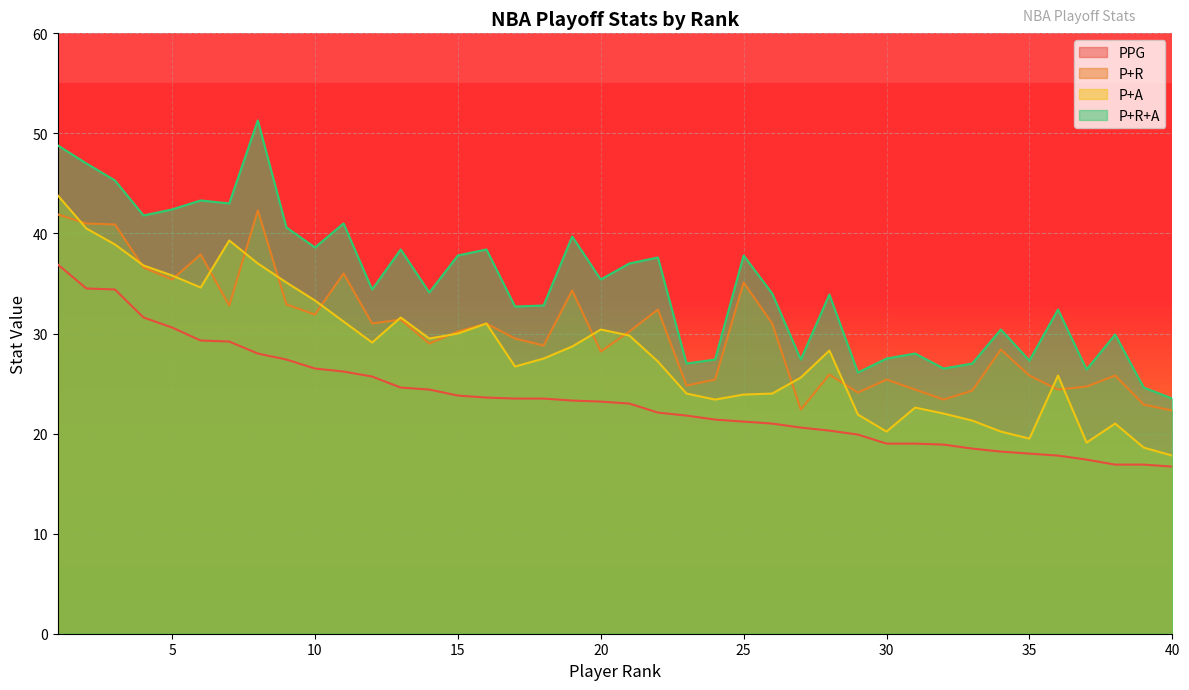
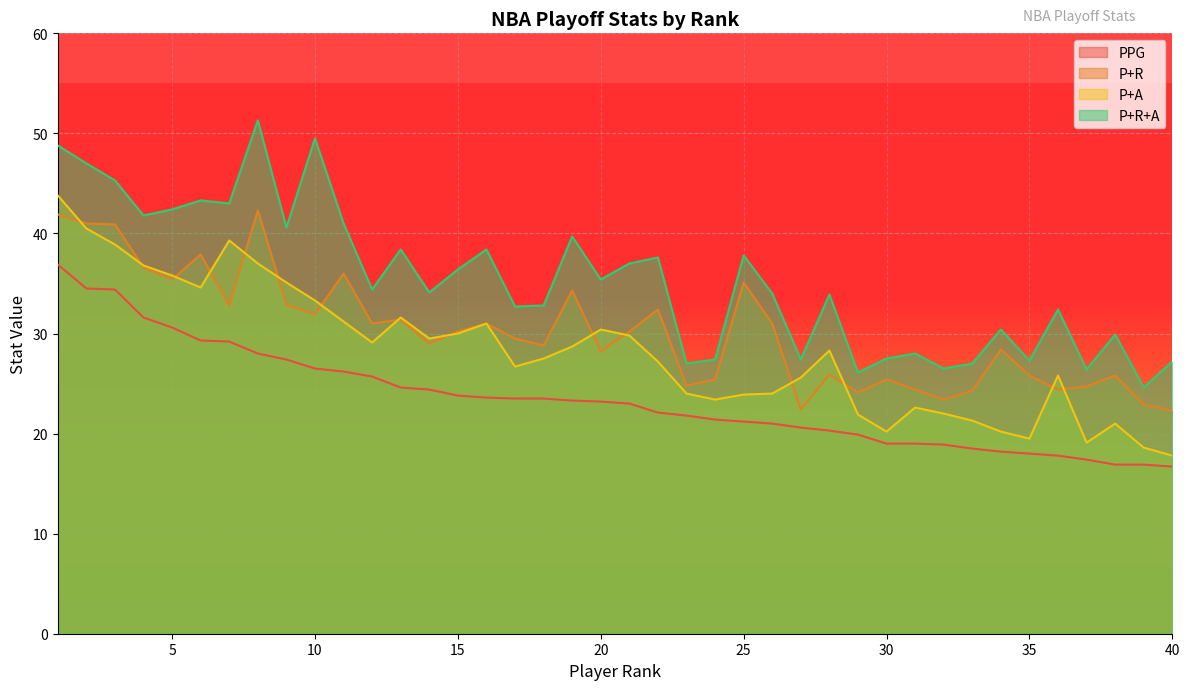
P+R+A, 10: 38.6 -> 49.5
P+R+A, 15: 37.8 -> 36.4
P+R+A, 40: 23.5 -> 27.2
